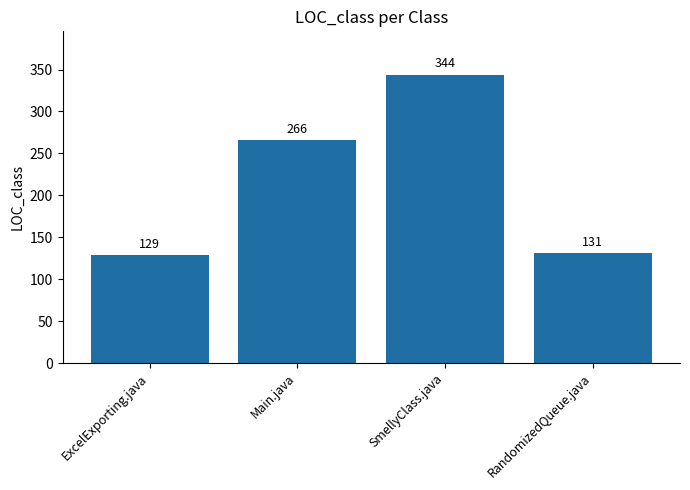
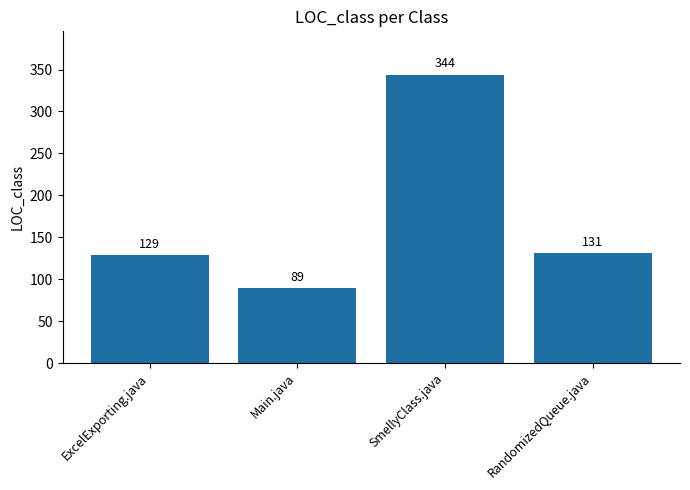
Main.java: 266 -> 89
